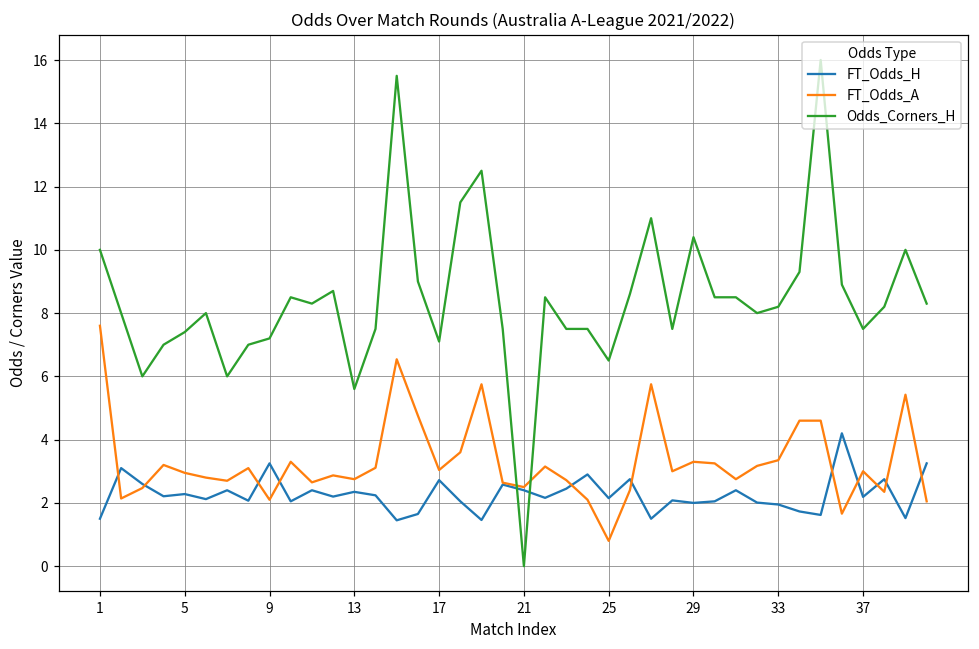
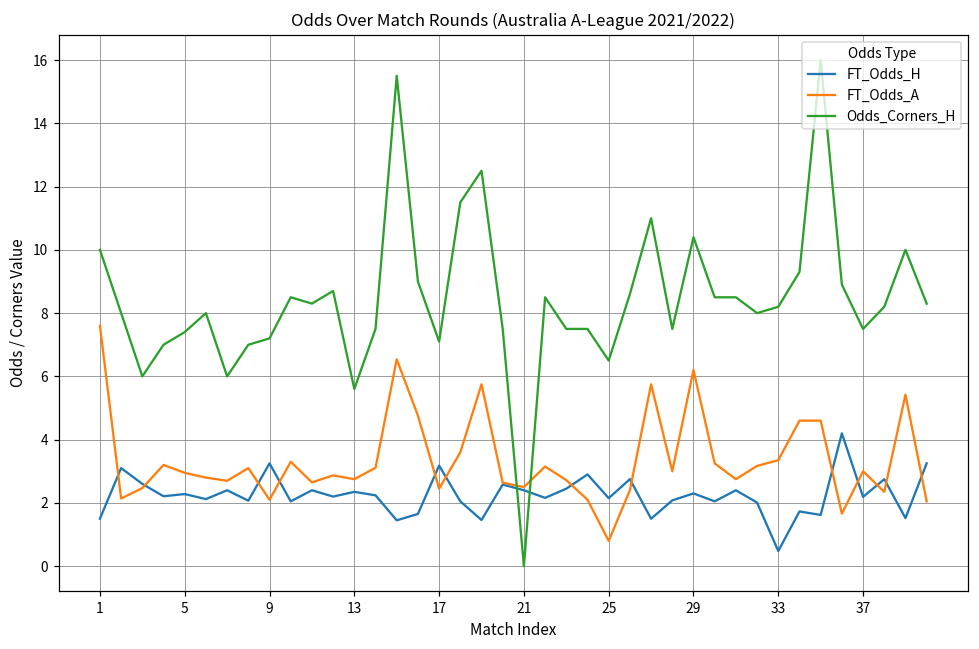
FT_Odds_H, 17: 2.7 -> 3.2
FT_Odds_A, 17: 3.0 -> 2.5
FT_Odds_H, 29: 2.0 -> 2.3
FT_Odds_A, 29: 3.3 -> 6.2
FT_Odds_H, 33: 2.0 -> 0.5
